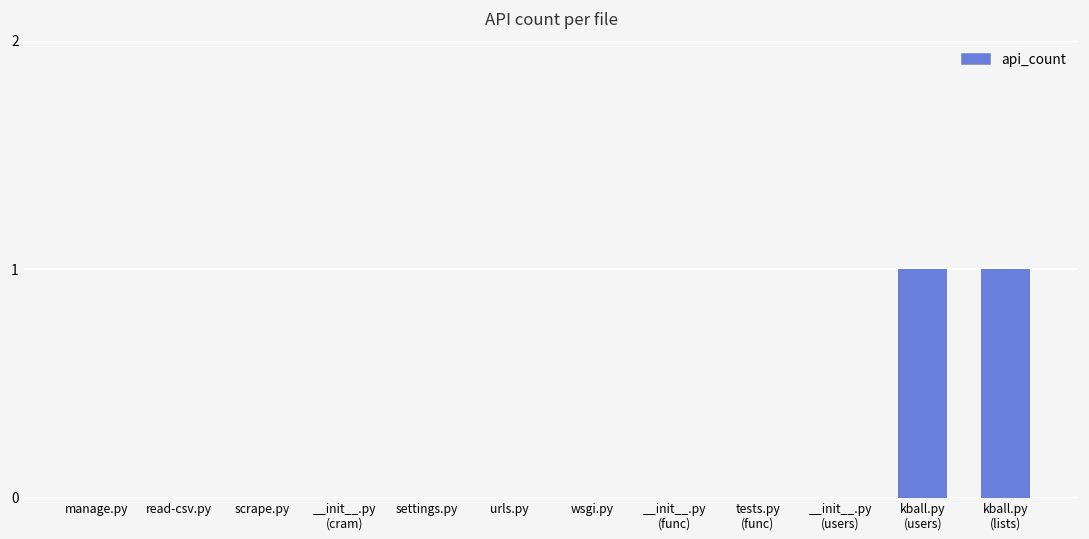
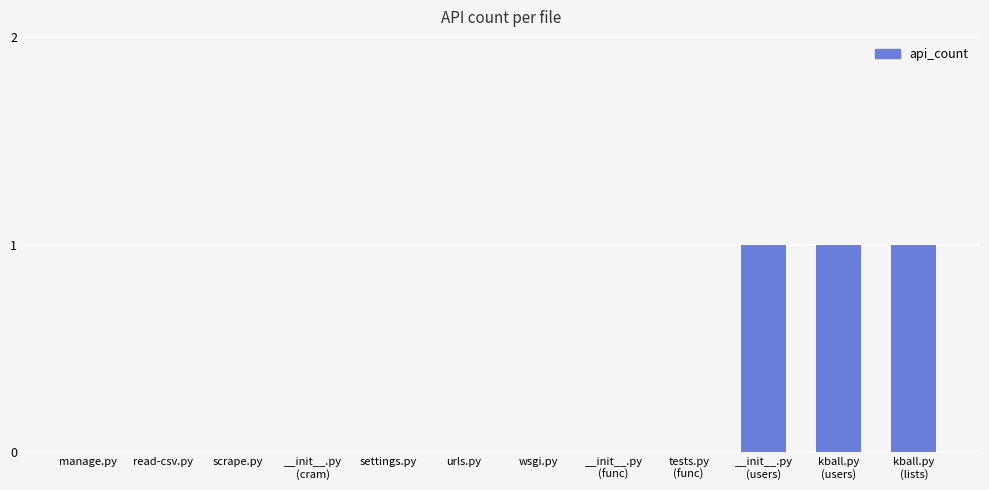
__init__.py (users): 0 -> 1
